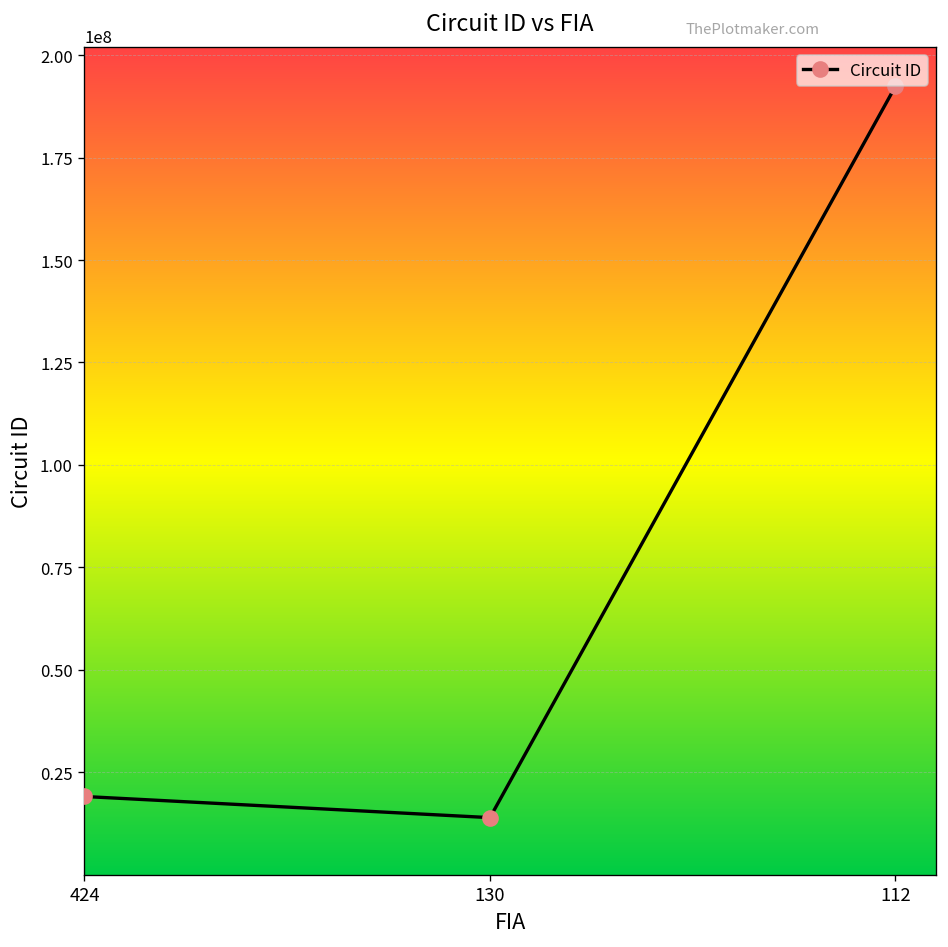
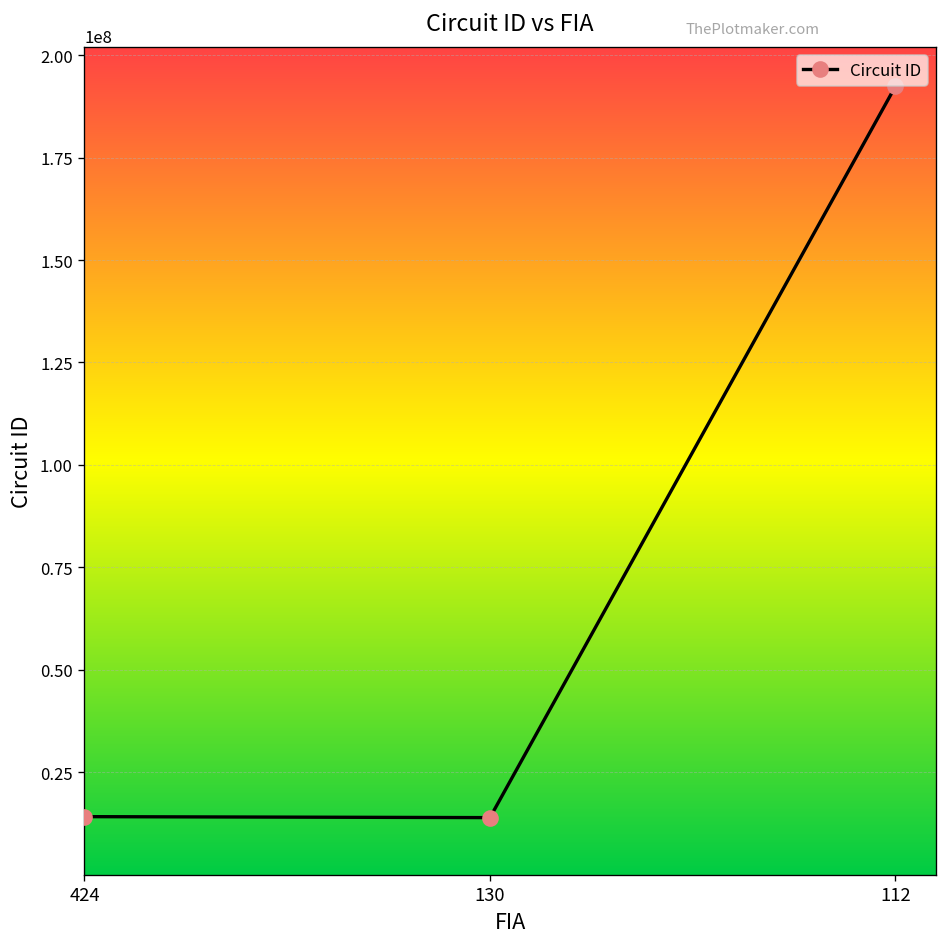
424: 19000000 -> 14000000
